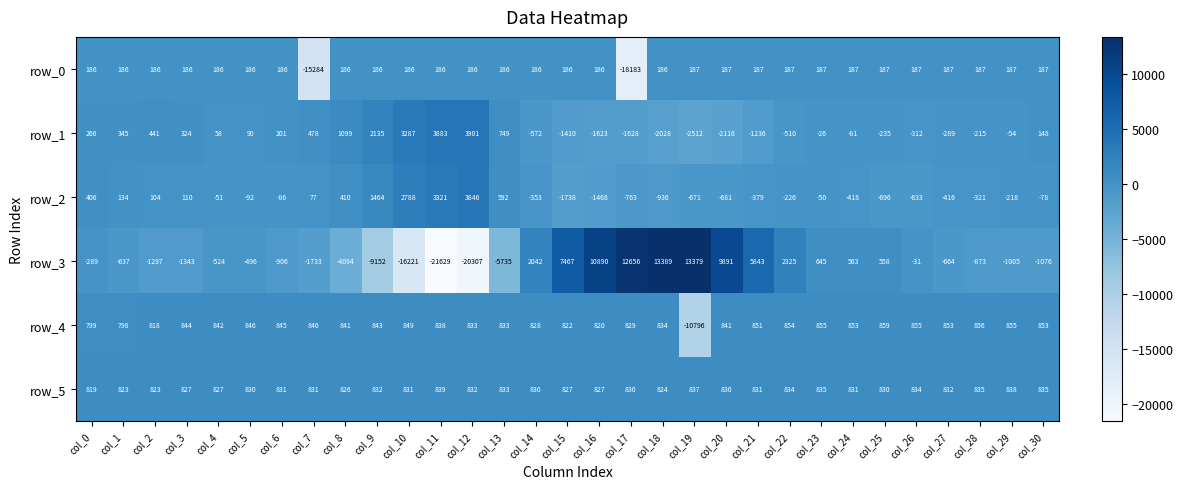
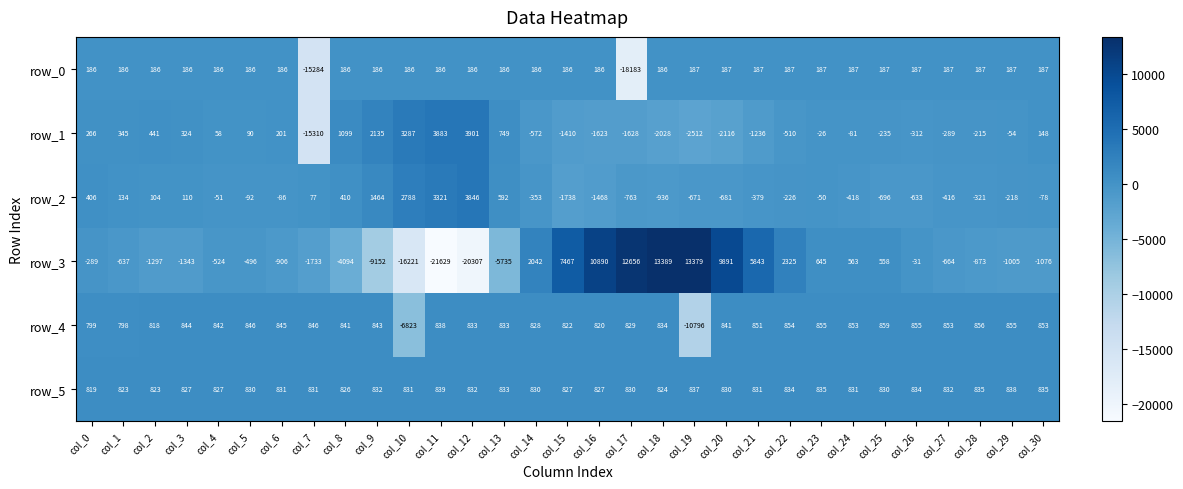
row_1, col_7: 478 -> -15310
row_4, col_10: 849 -> -6823
